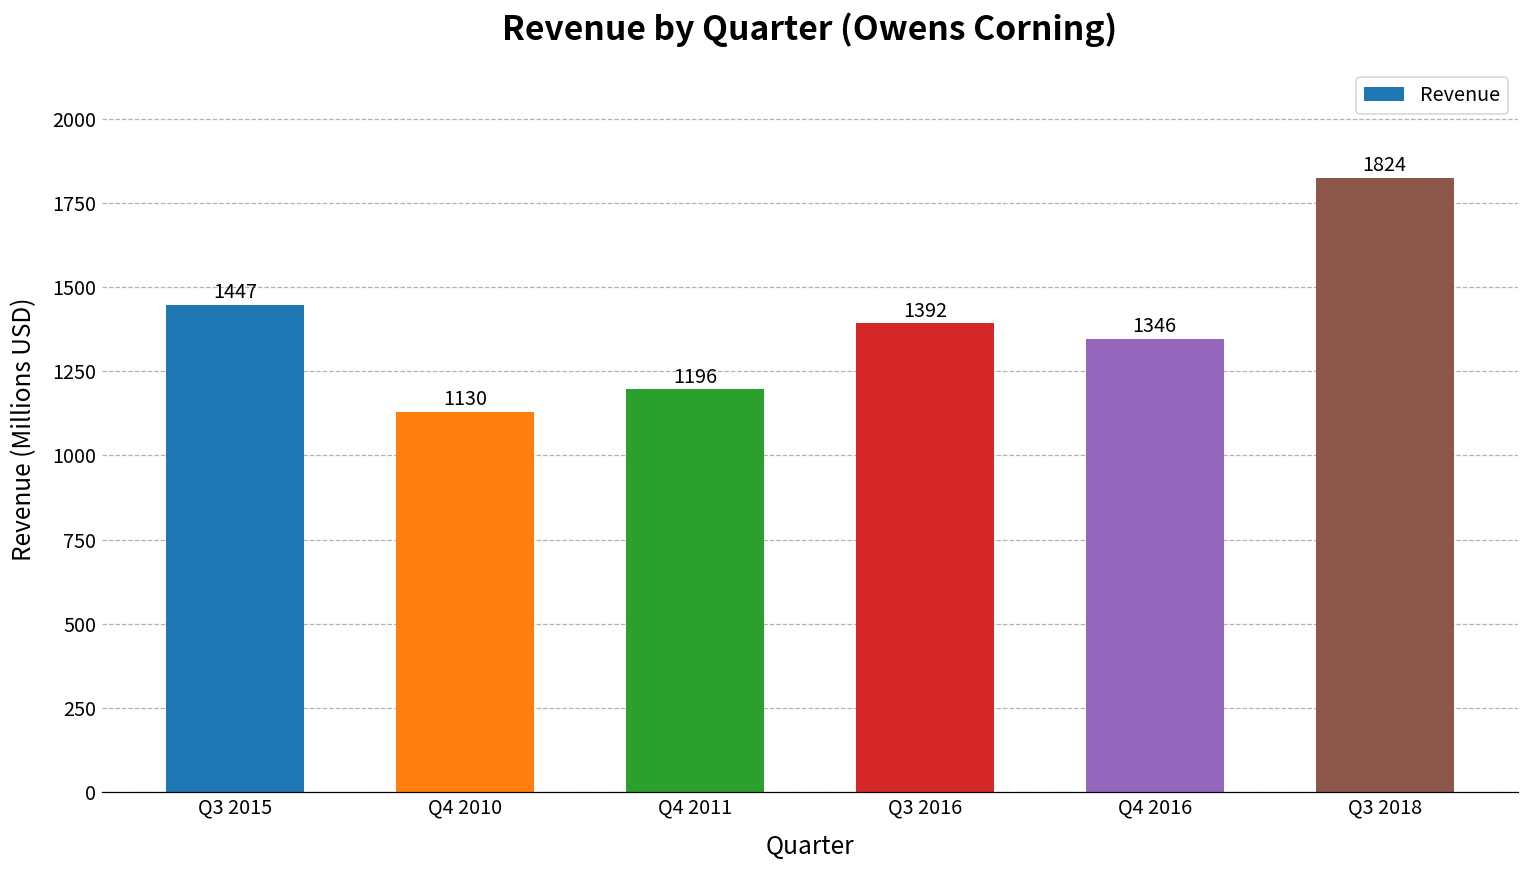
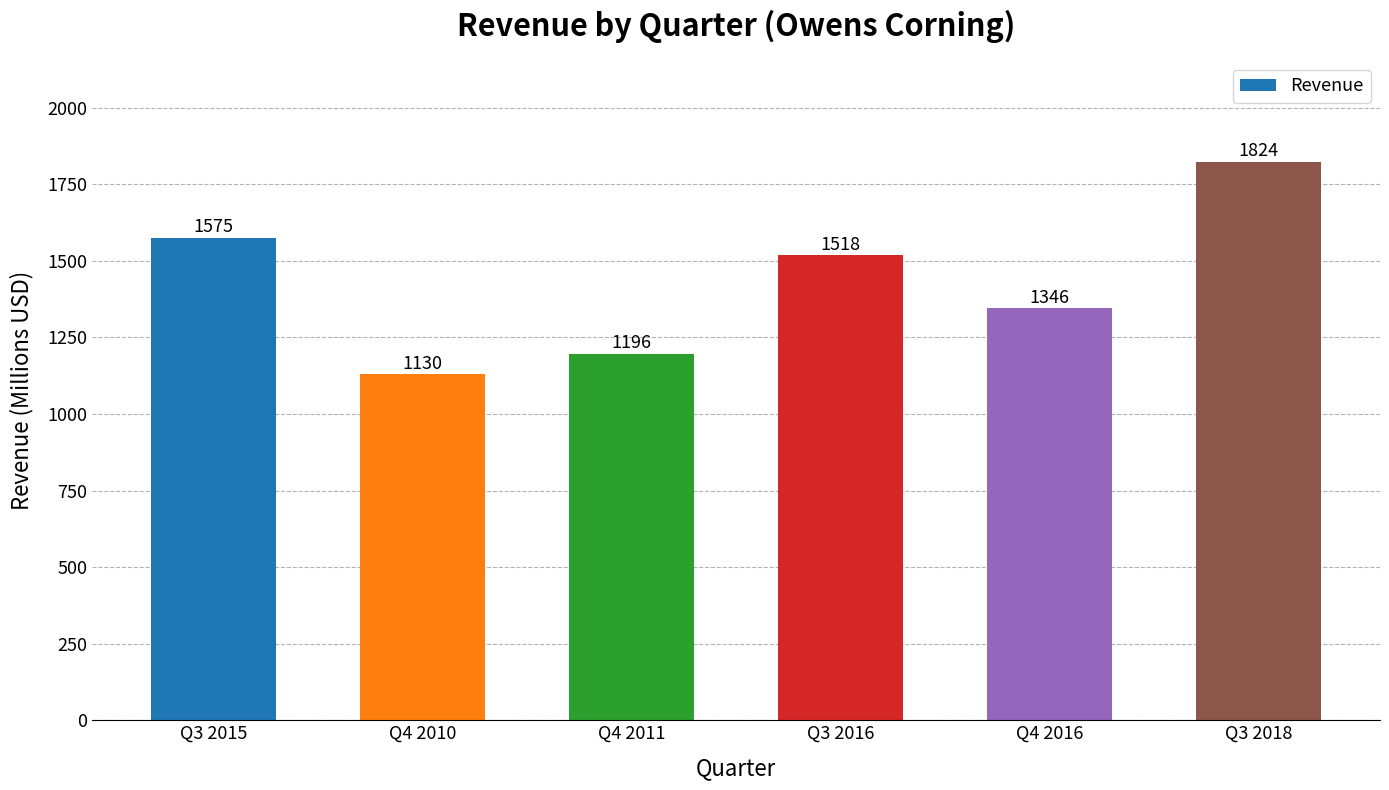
Q3 2015: 1447 -> 1575
Q3 2016: 1392 -> 1518
